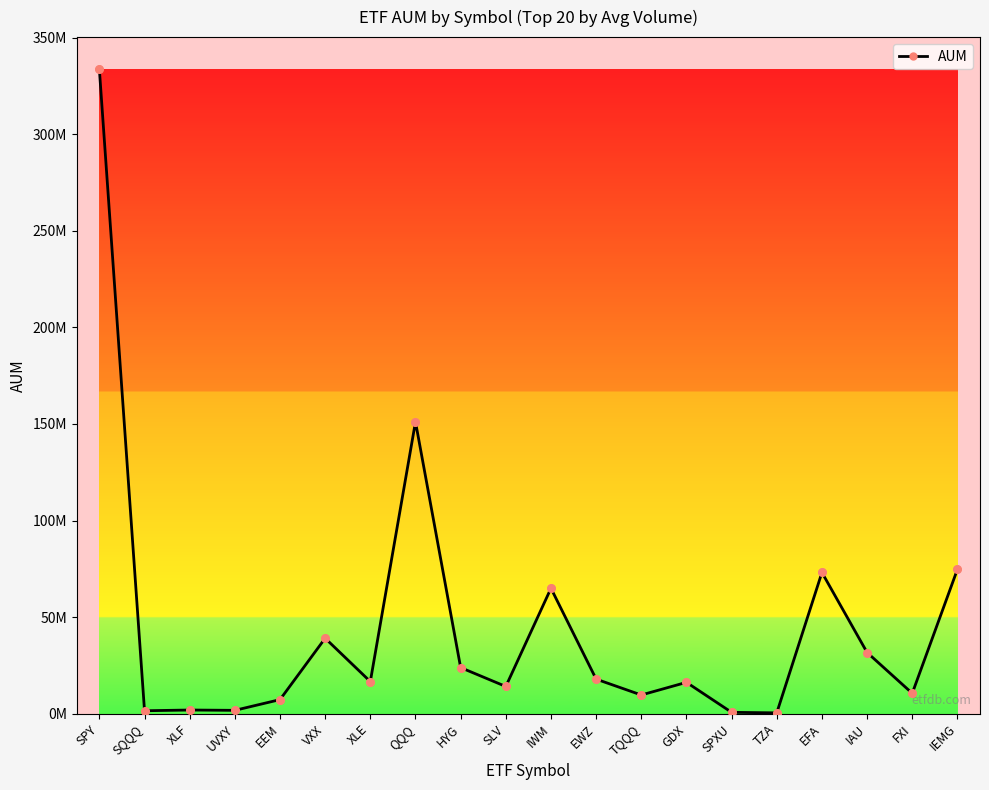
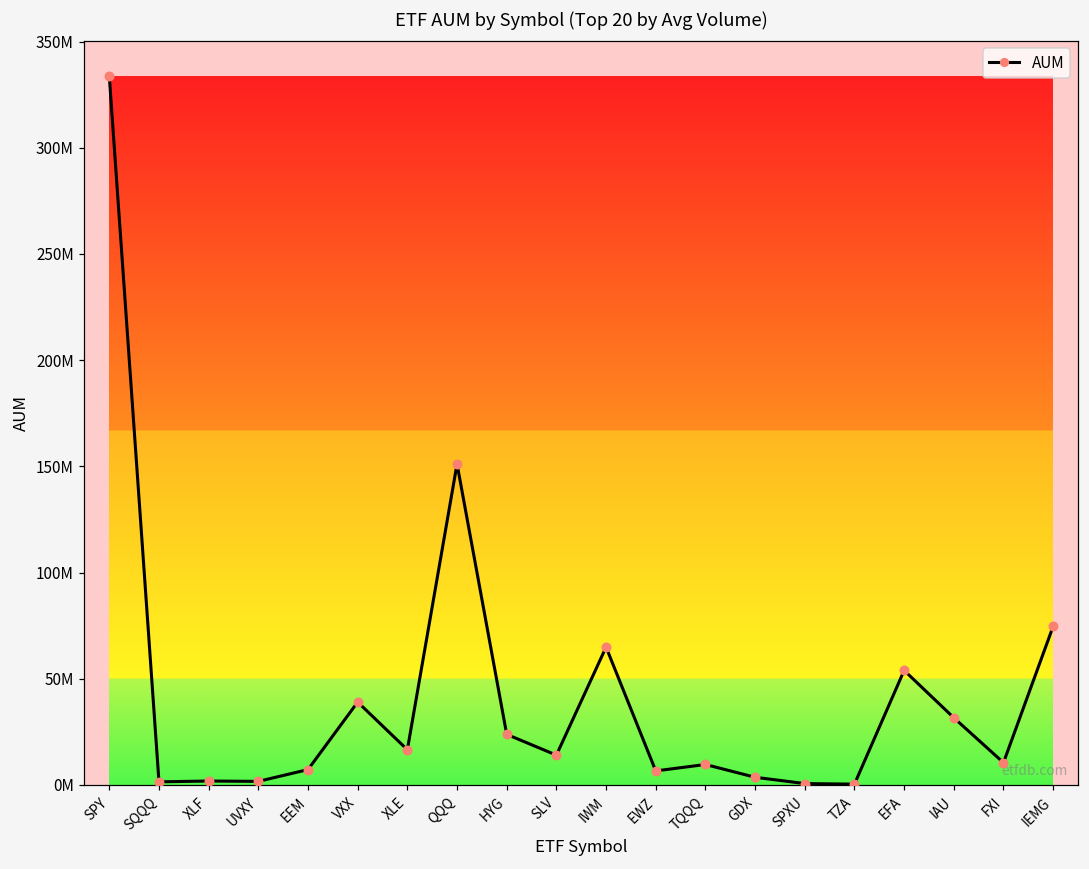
EWZ: 18000000 -> 7000000
GDX: 16000000 -> 4000000
EFA: 73000000 -> 54000000
